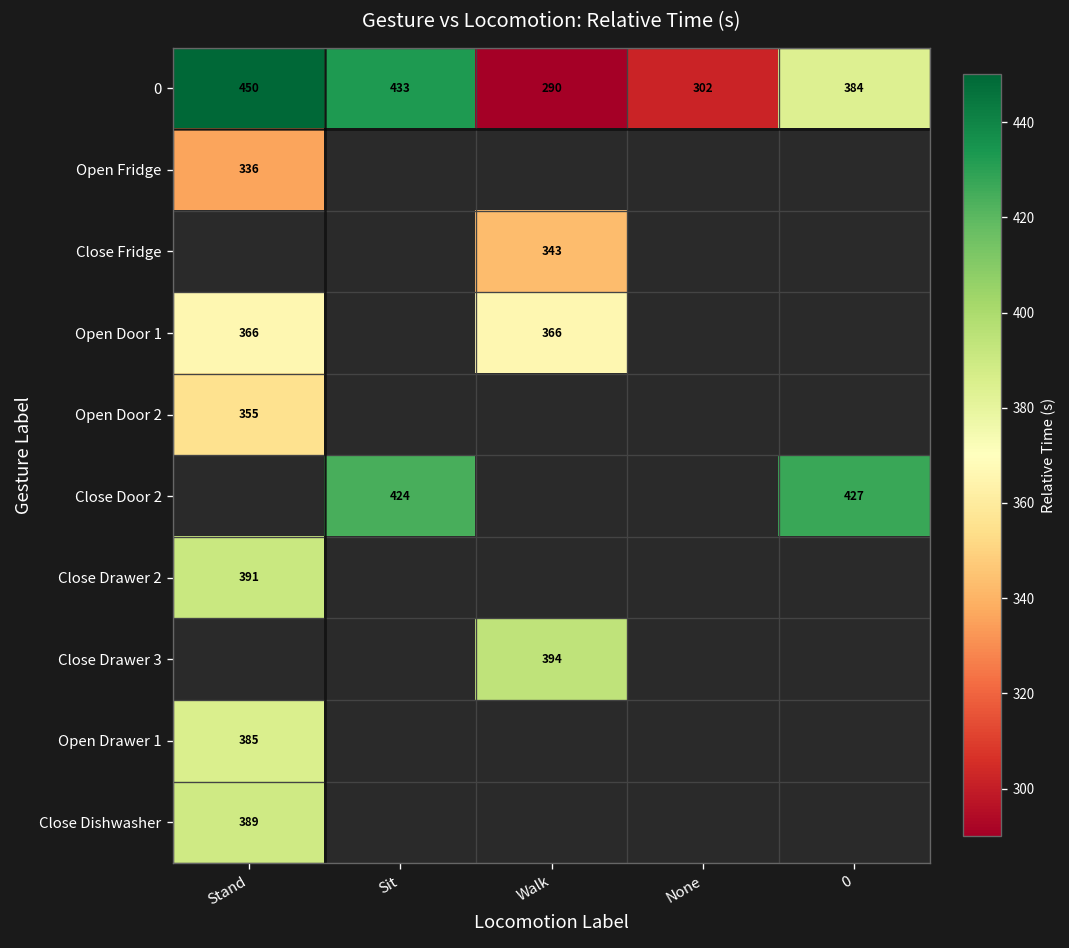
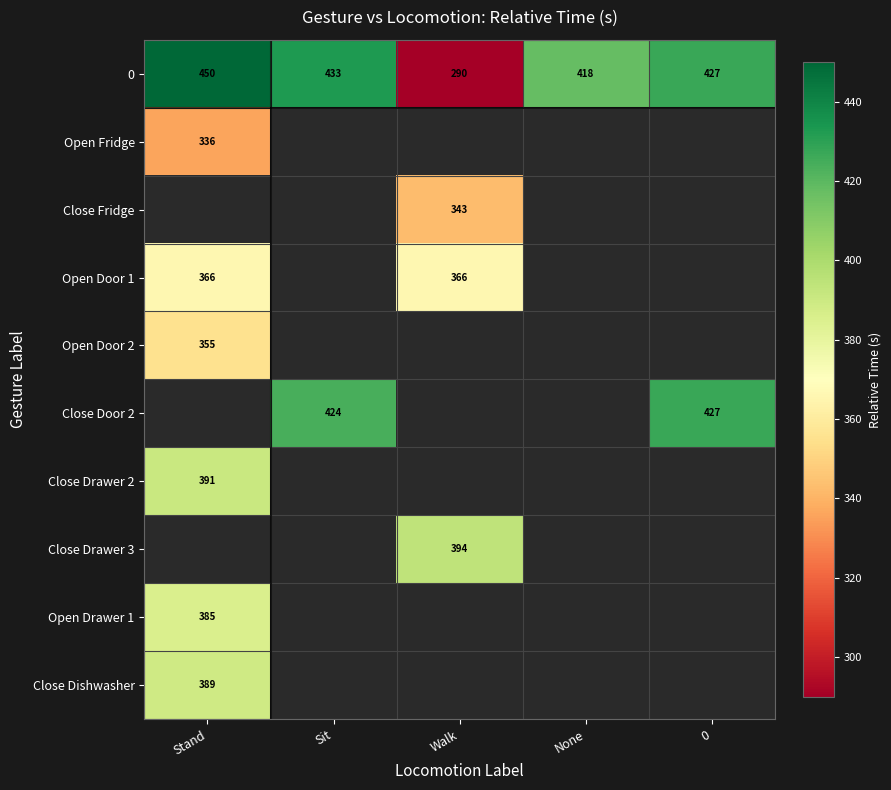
0, None: 302 -> 418
0, 0: 384 -> 427
